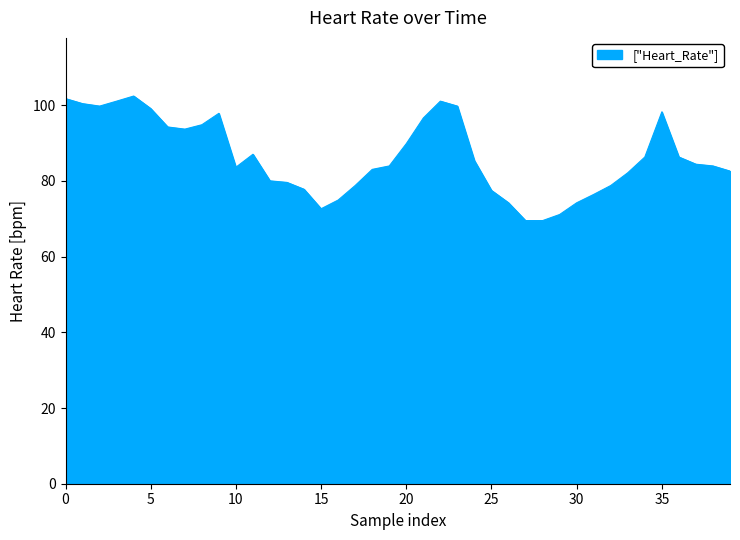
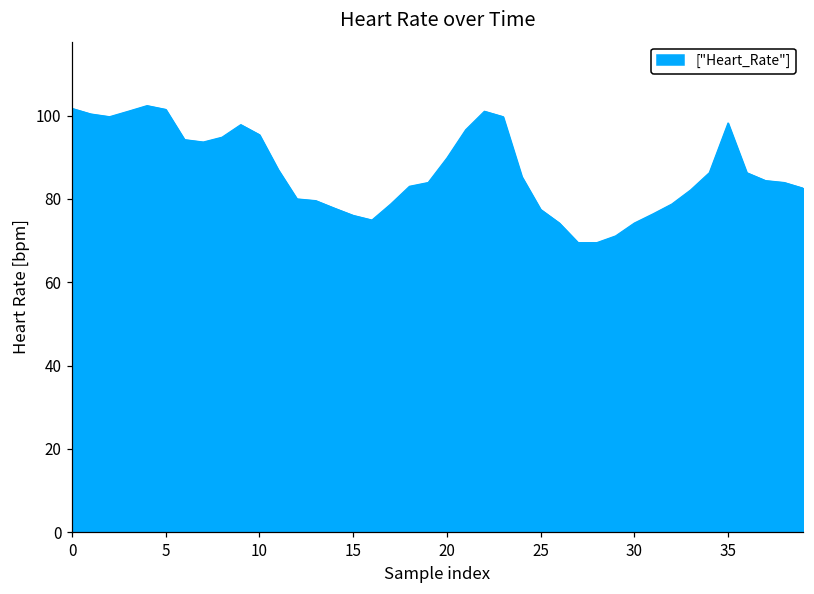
5: 99 -> 101
10: 84 -> 95
15: 73 -> 76
